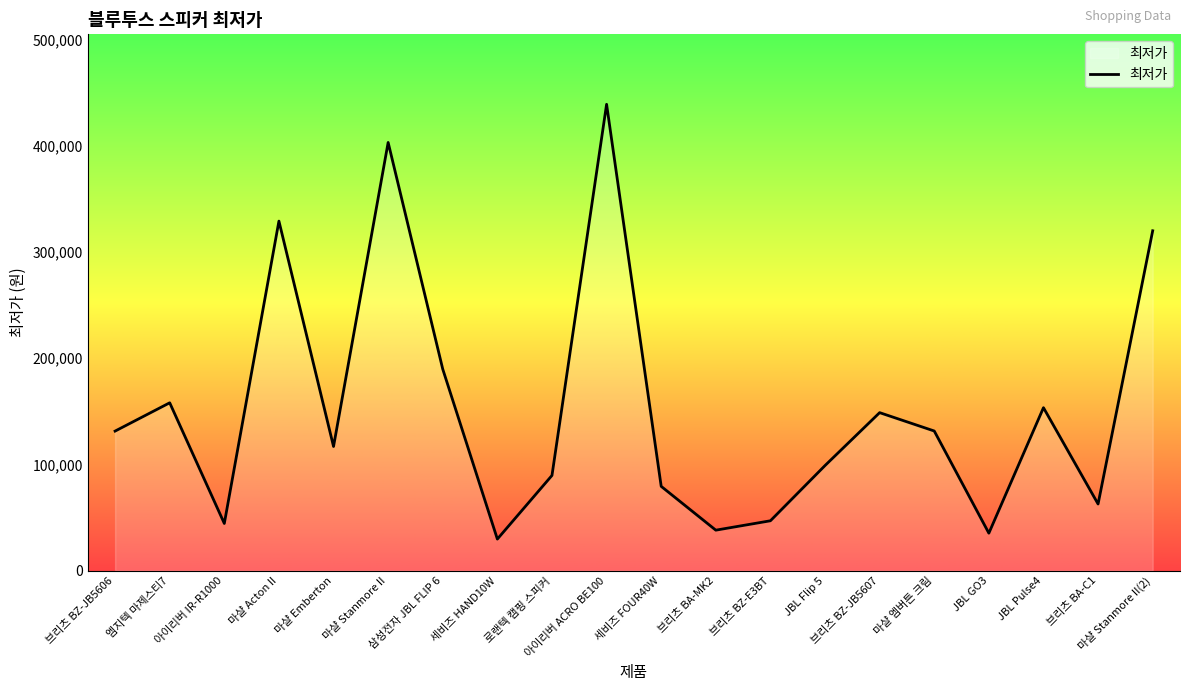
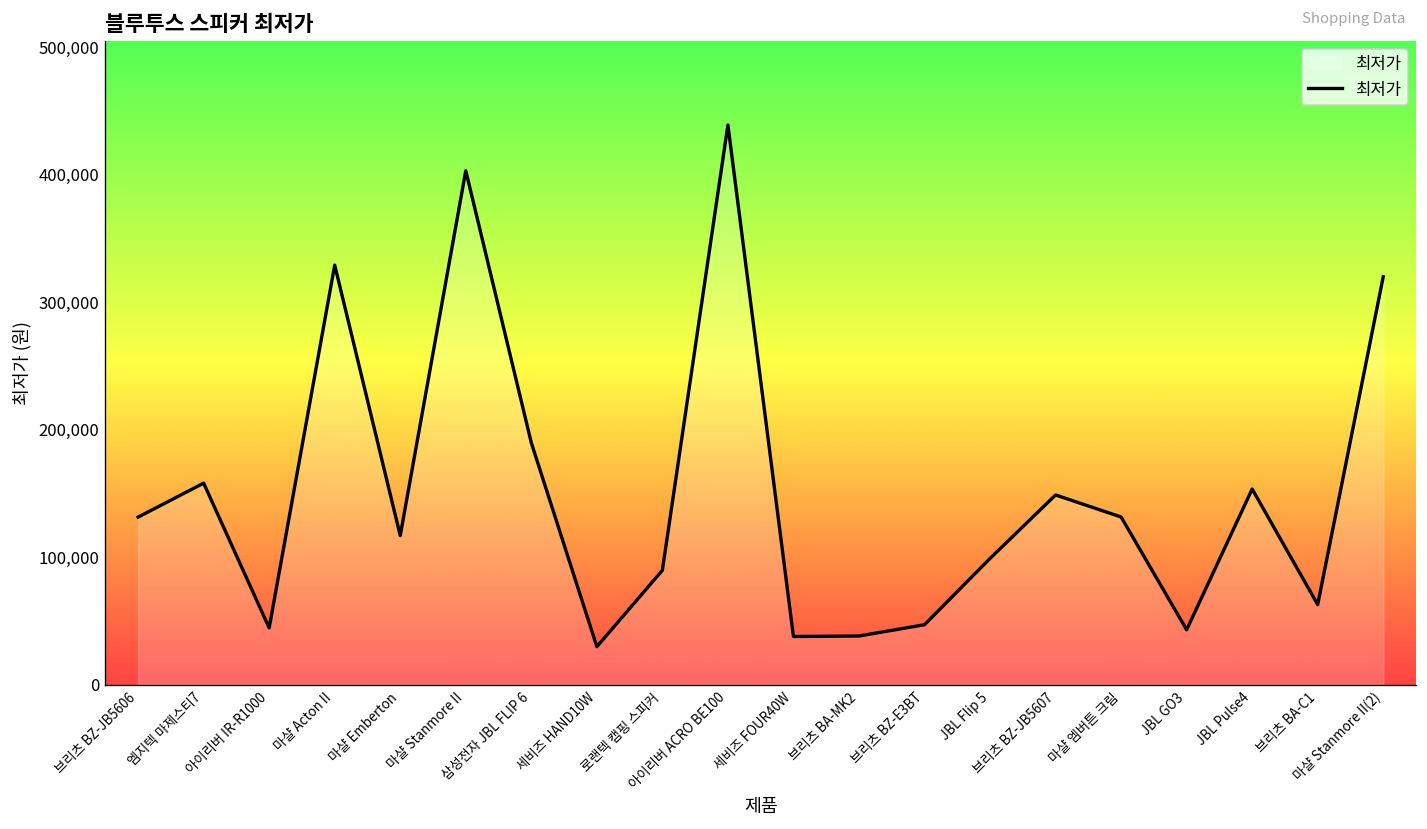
세비즈 FOUR40W: 79,000 -> 38,000
JBL GO3: 35,000 -> 43,000
